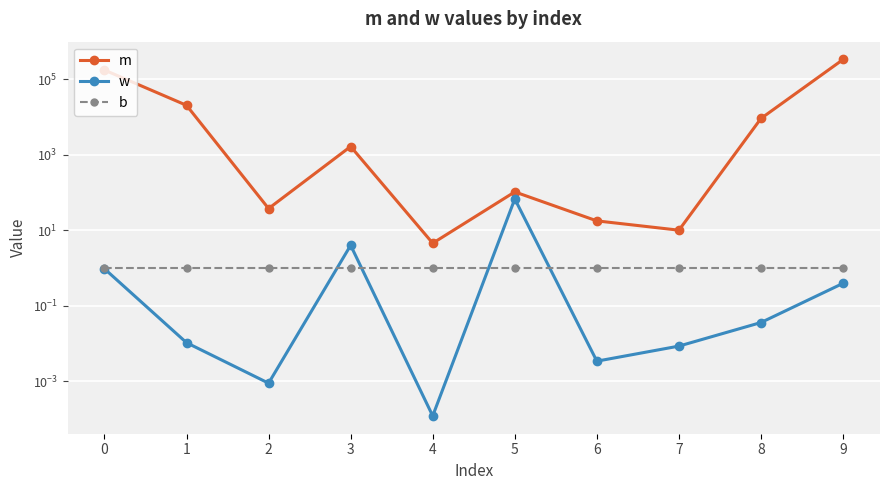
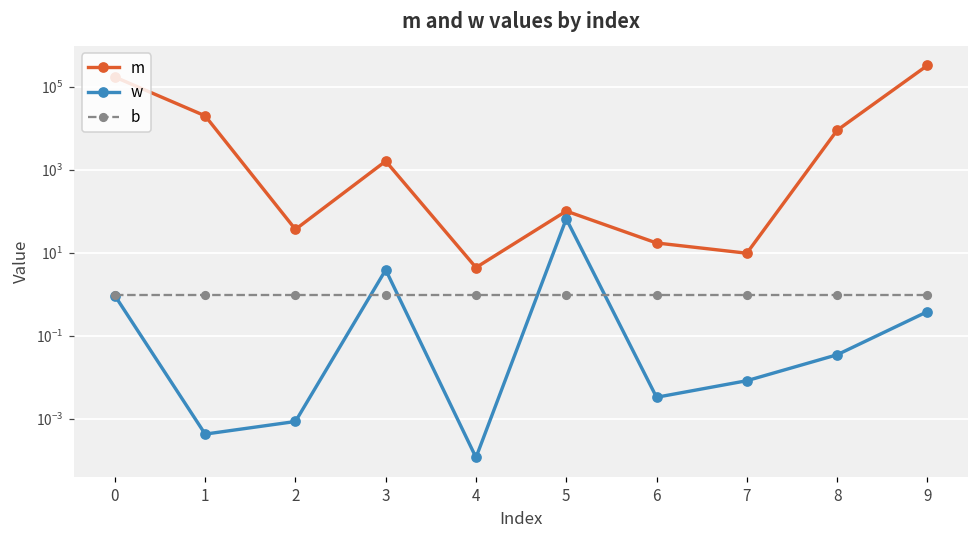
w, 1: 0.010 -> 0.0004
